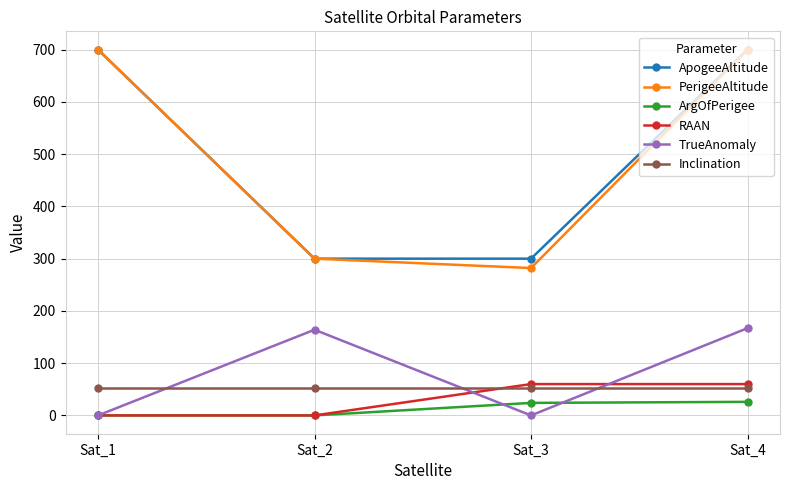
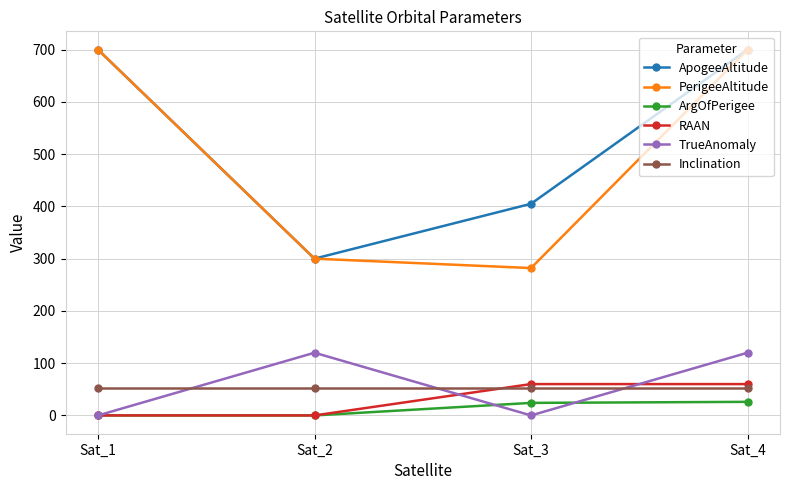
TrueAnomaly, Sat_2: 160 -> 120
ApogeeAltitude, Sat_3: 300 -> 410
TrueAnomaly, Sat_4: 170 -> 120
